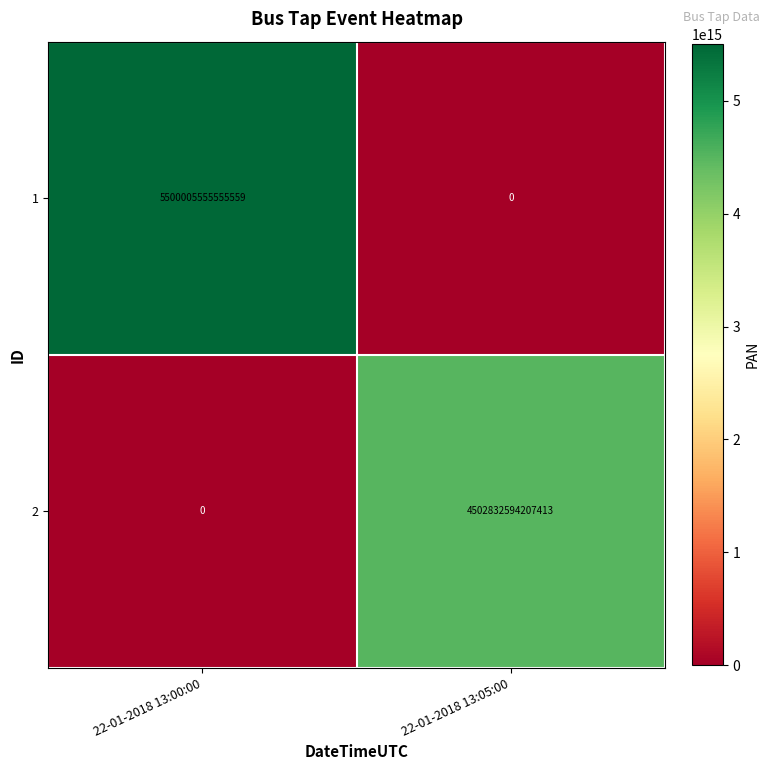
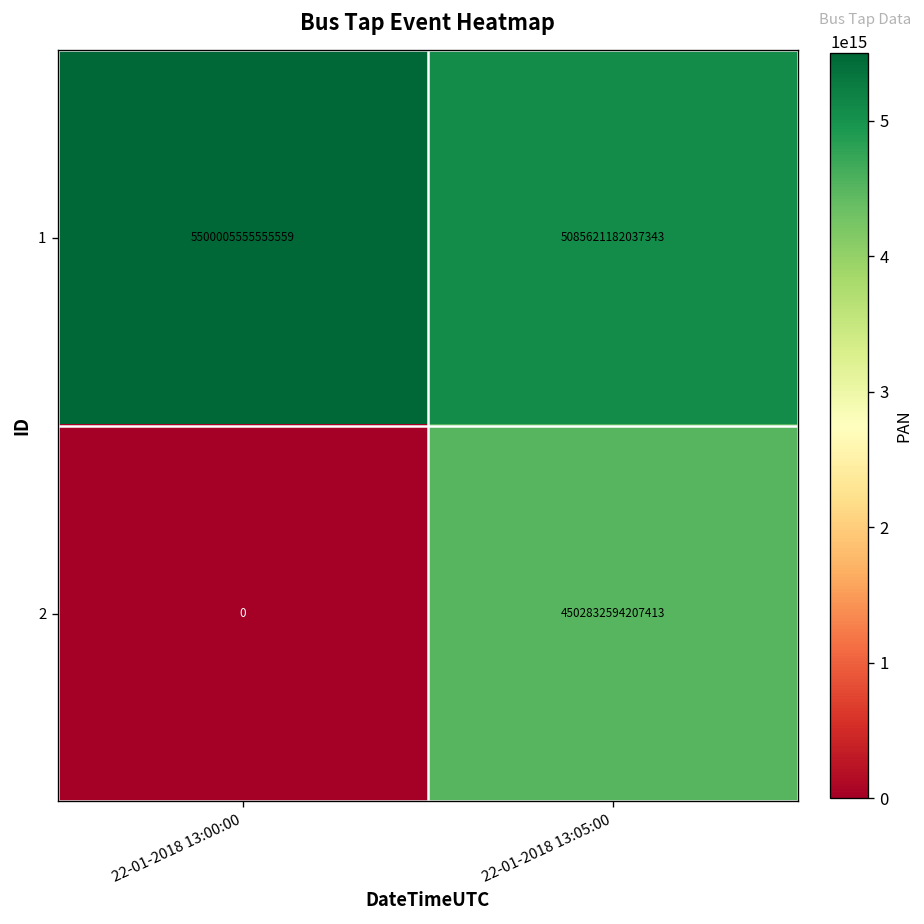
1, 22-01-2018 13:05:00: 0 -> 5085621182037343
